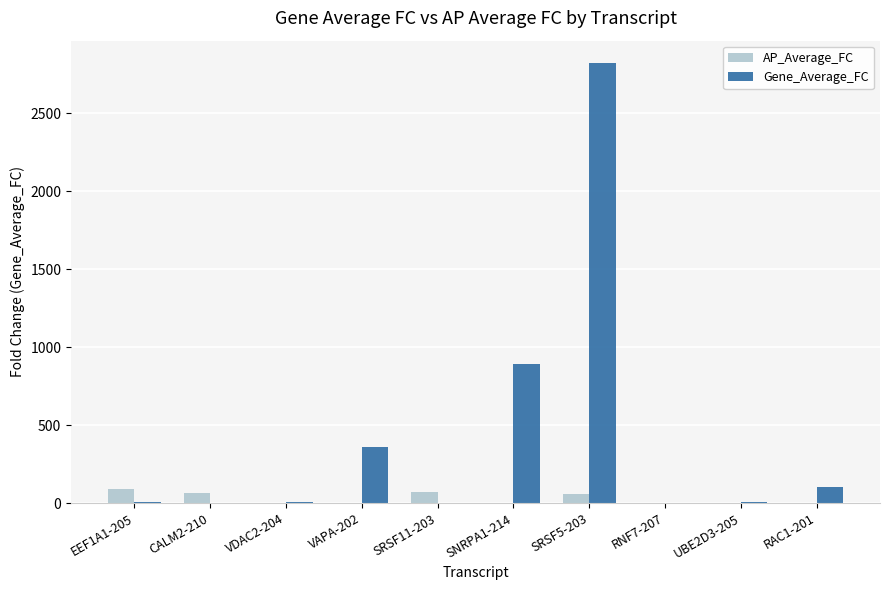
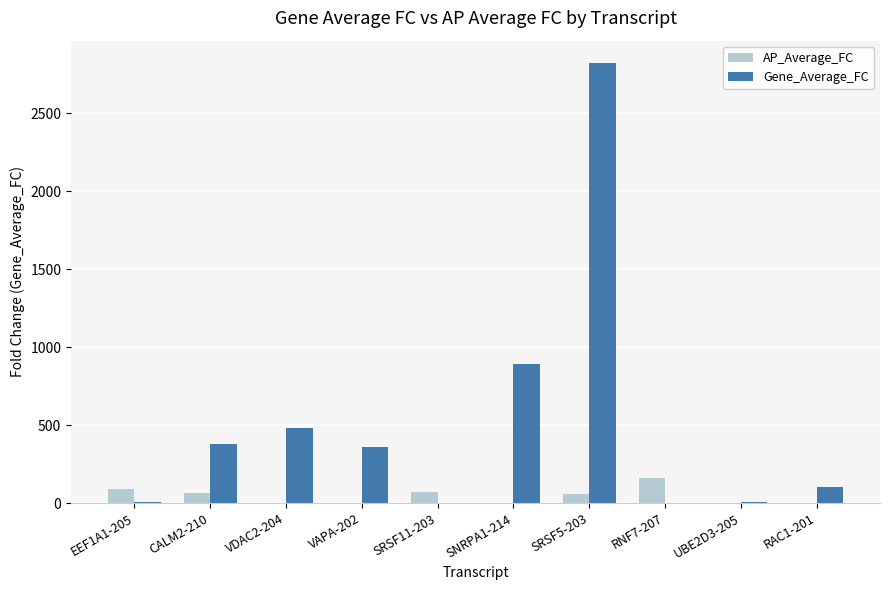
Gene_Average_FC, CALM2-210: 0 -> 380
Gene_Average_FC, VDAC2-204: 10 -> 480
AP_Average_FC, RNF7-207: 0 -> 160
